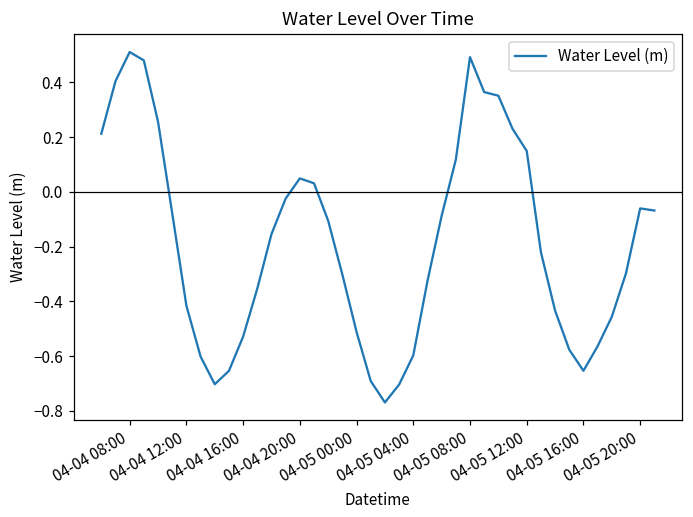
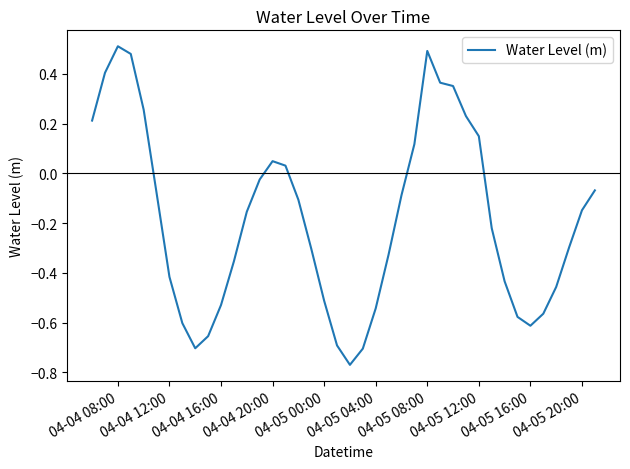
04-05 04:00: -0.60 -> -0.54
04-05 16:00: -0.65 -> -0.61
04-05 20:00: -0.06 -> -0.15
